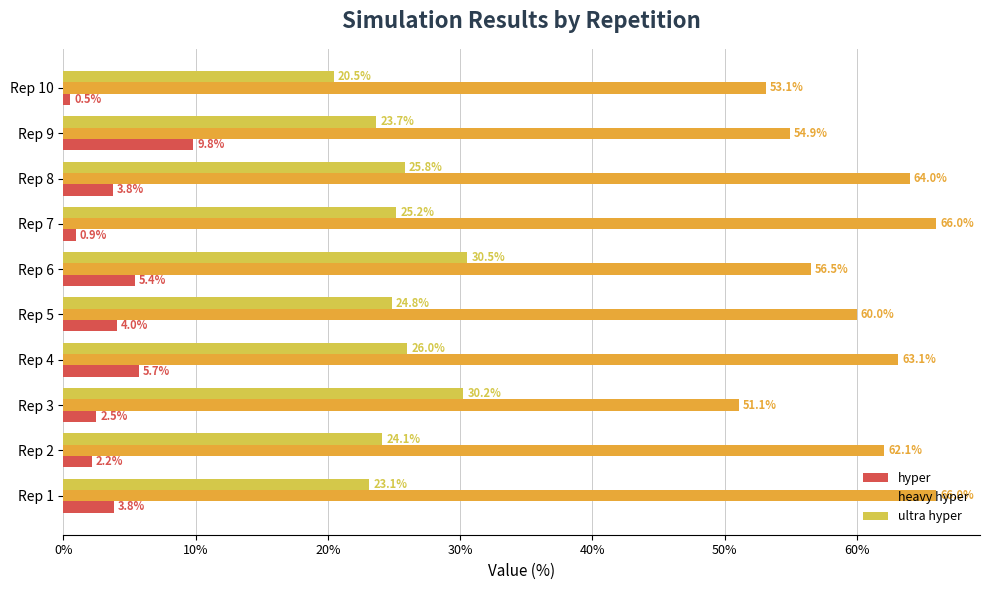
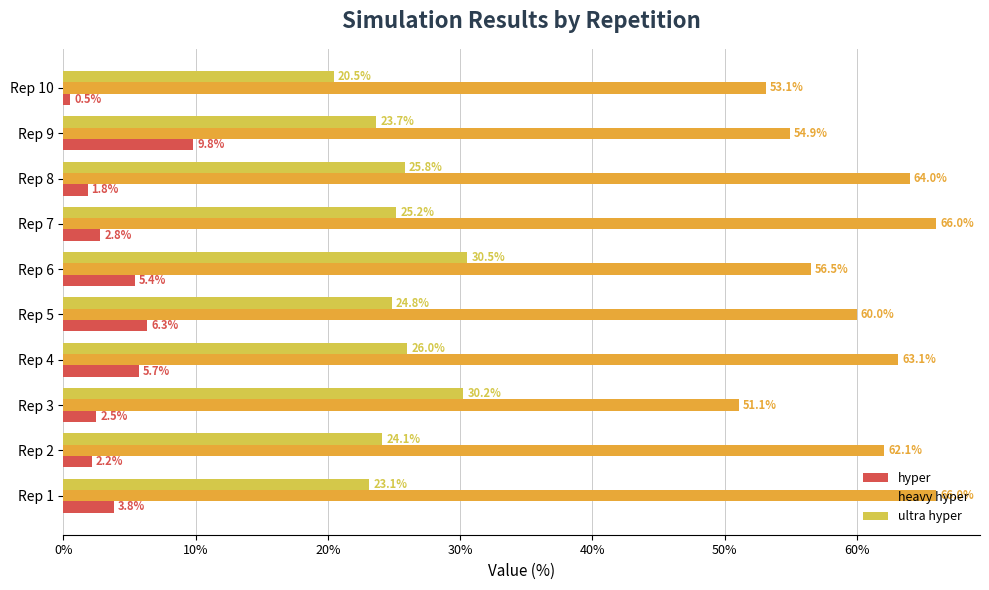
hyper, Rep 8: 3.8% -> 1.8%
hyper, Rep 7: 0.9% -> 2.8%
hyper, Rep 5: 4.0% -> 6.3%
